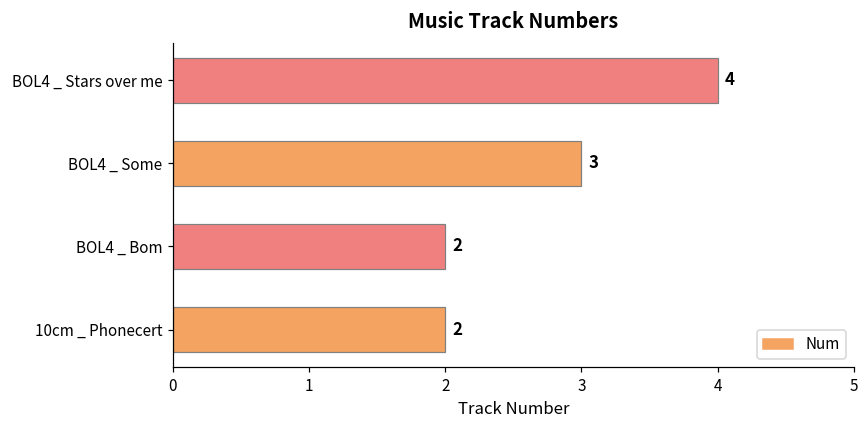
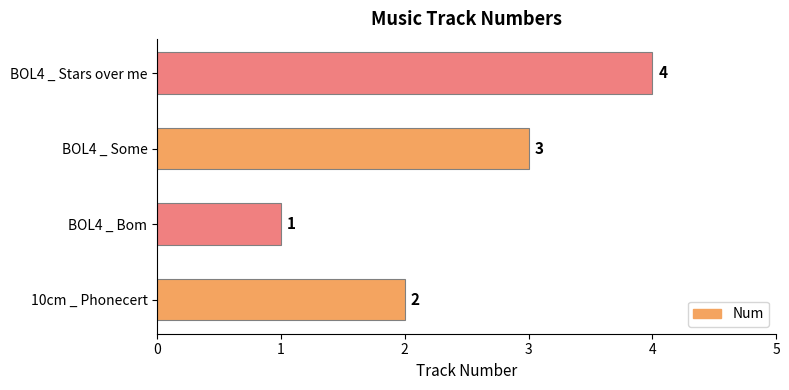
BOL4 _ Bom: 2 -> 1
